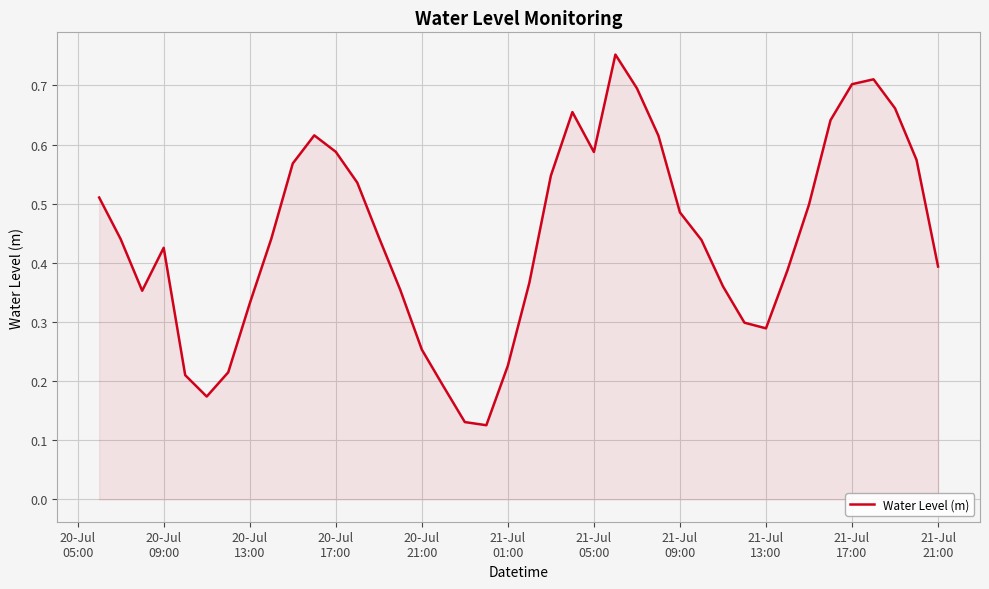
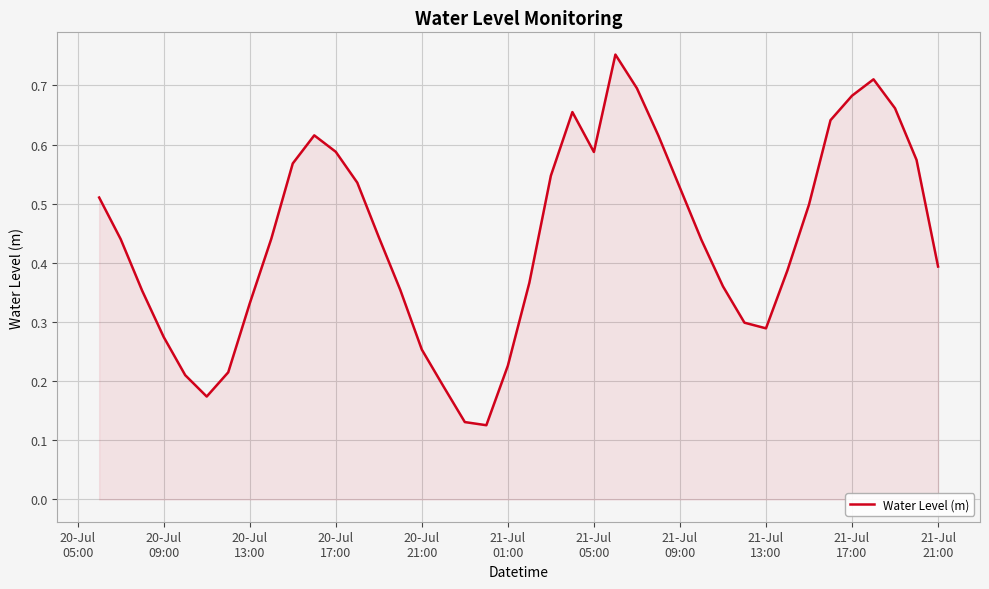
20-Jul 09:00: 0.43 -> 0.27
21-Jul 09:00: 0.49 -> 0.53
21-Jul 17:00: 0.70 -> 0.68
